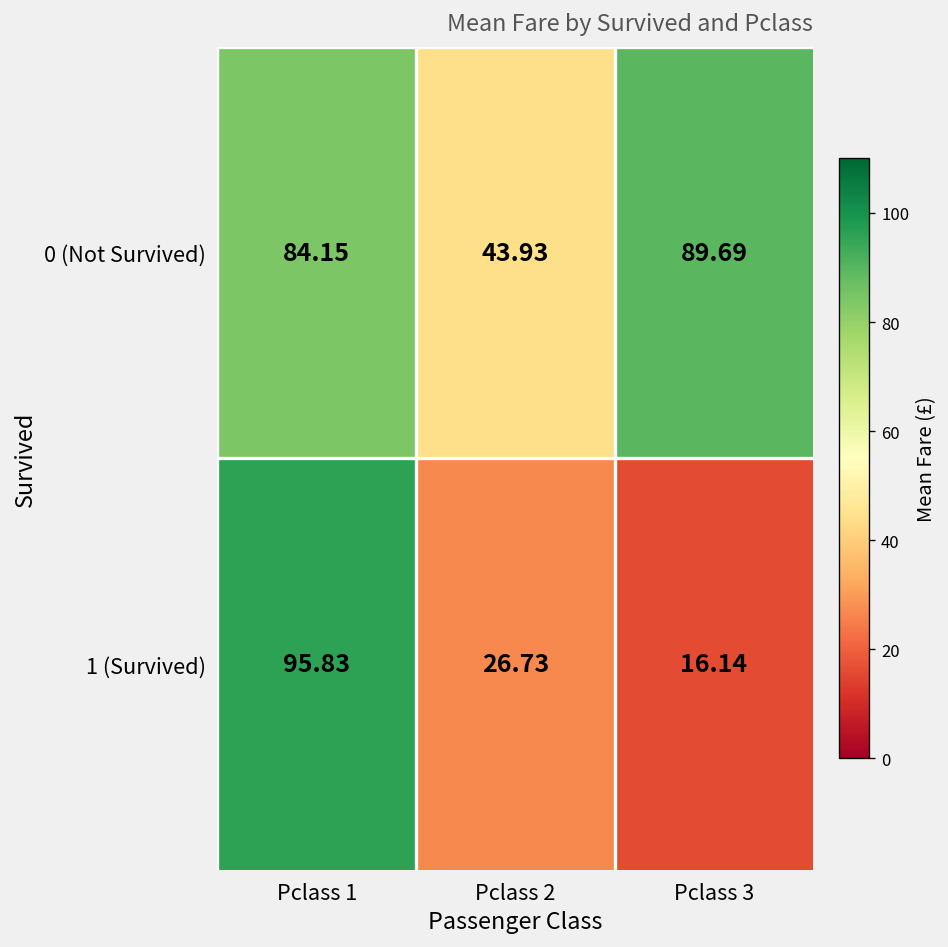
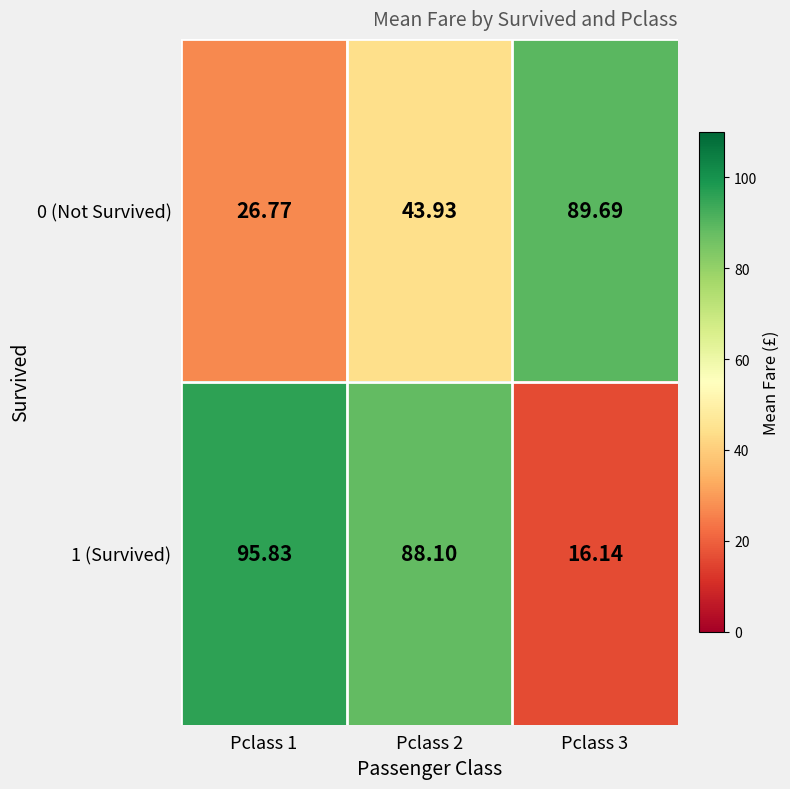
0 (Not Survived), Pclass 1: 84.15 -> 26.77
1 (Survived), Pclass 2: 26.73 -> 88.10
